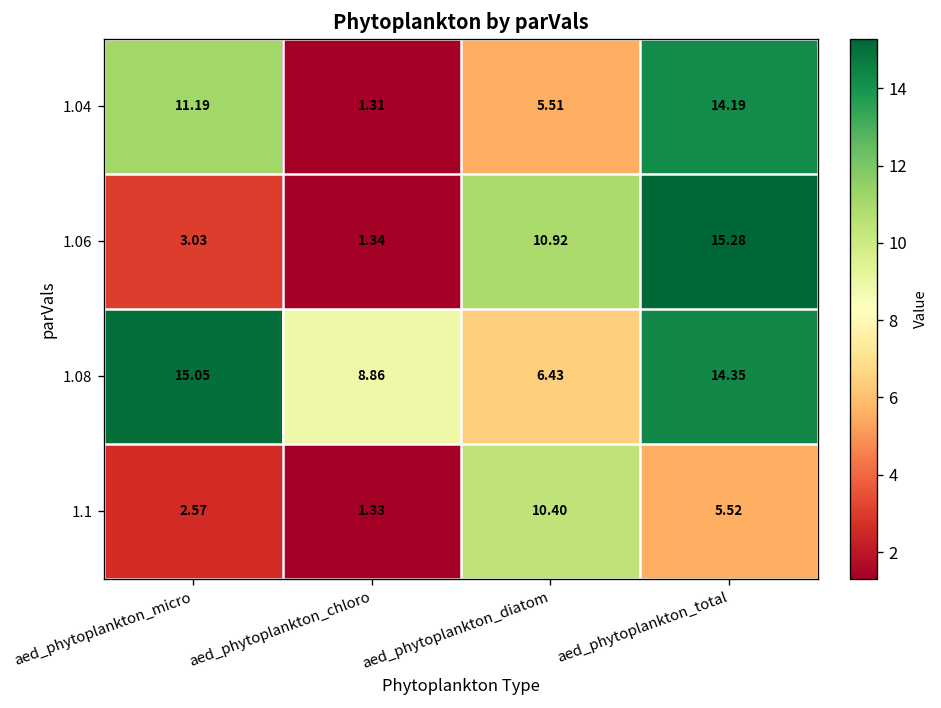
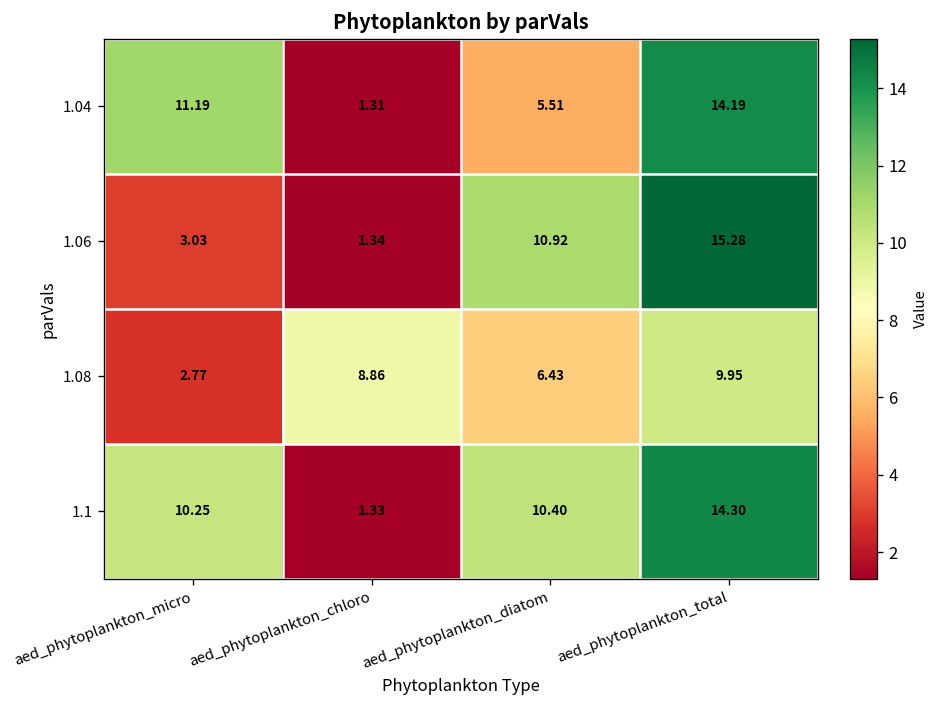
1.08, aed_phytoplankton_micro: 15.05 -> 2.77
1.08, aed_phytoplankton_total: 14.35 -> 9.95
1.1, aed_phytoplankton_micro: 2.57 -> 10.25
1.1, aed_phytoplankton_total: 5.52 -> 14.30
